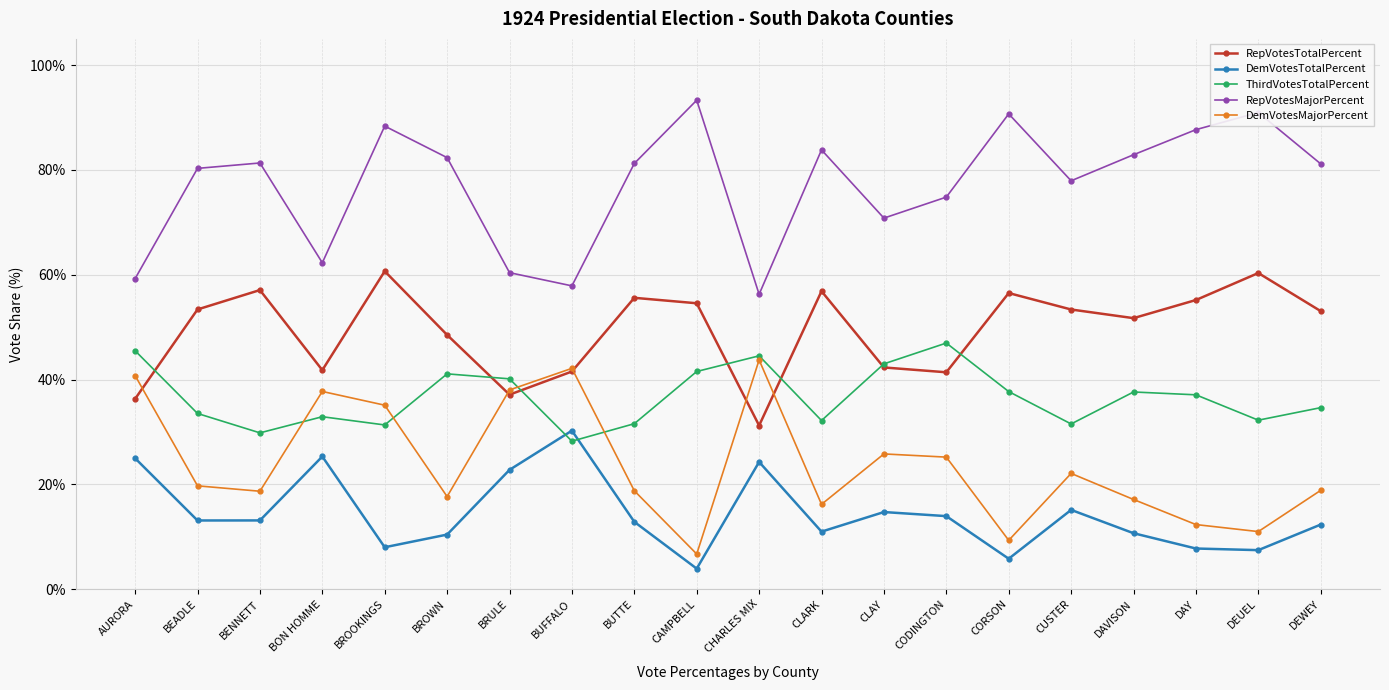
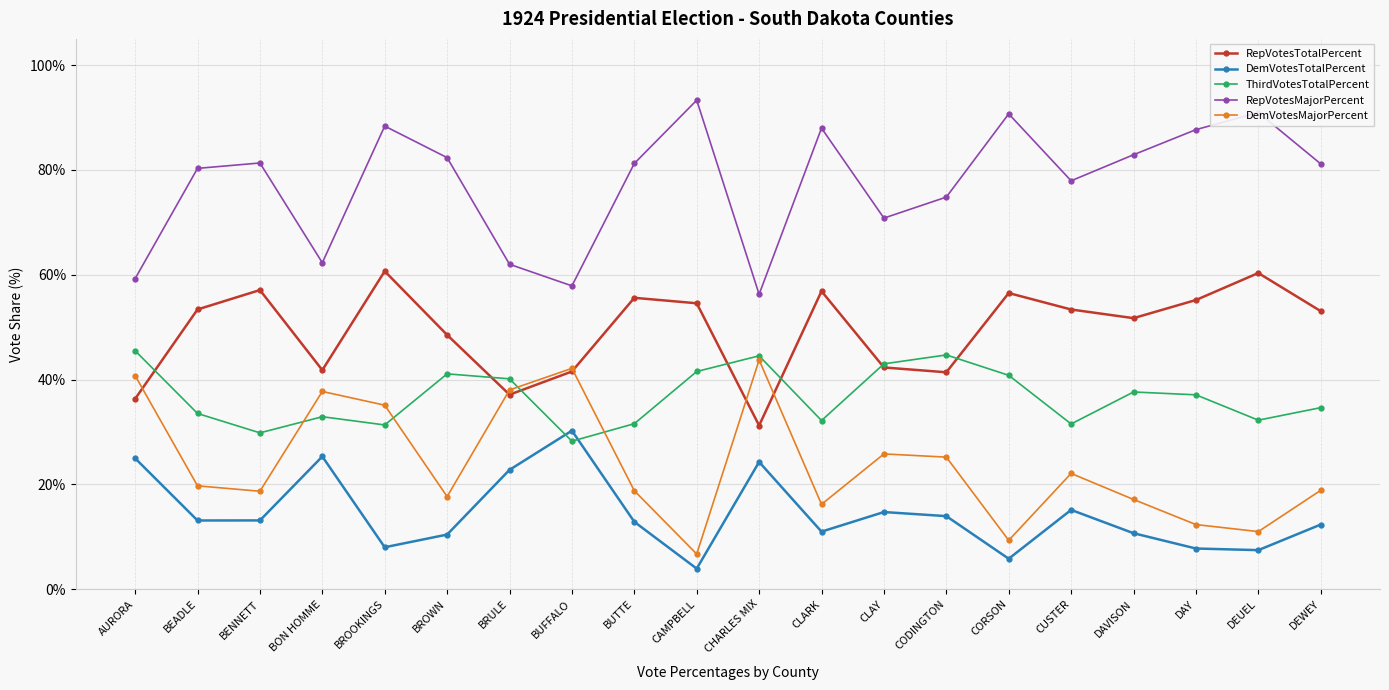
RepVotesMajorPercent, BRULE: 60% -> 62%
RepVotesMajorPercent, CLARK: 84% -> 88%
ThirdVotesTotalPercent, CODINGTON: 47% -> 45%
ThirdVotesTotalPercent, CORSON: 38% -> 41%
